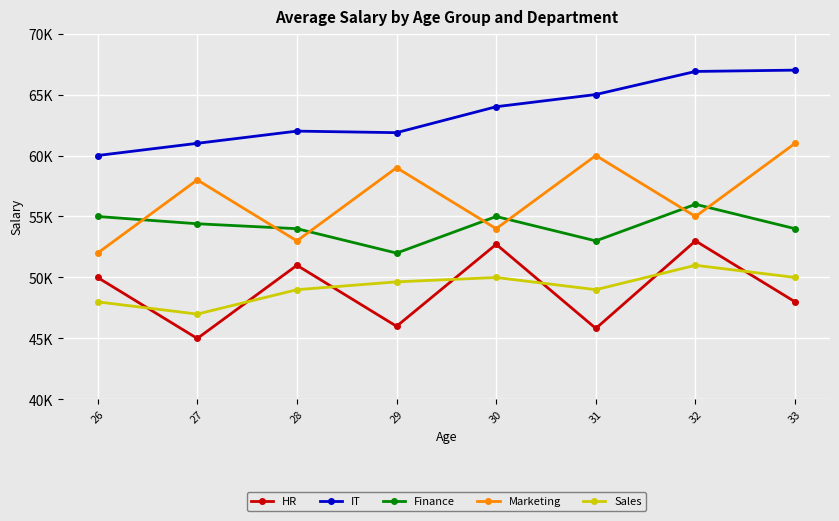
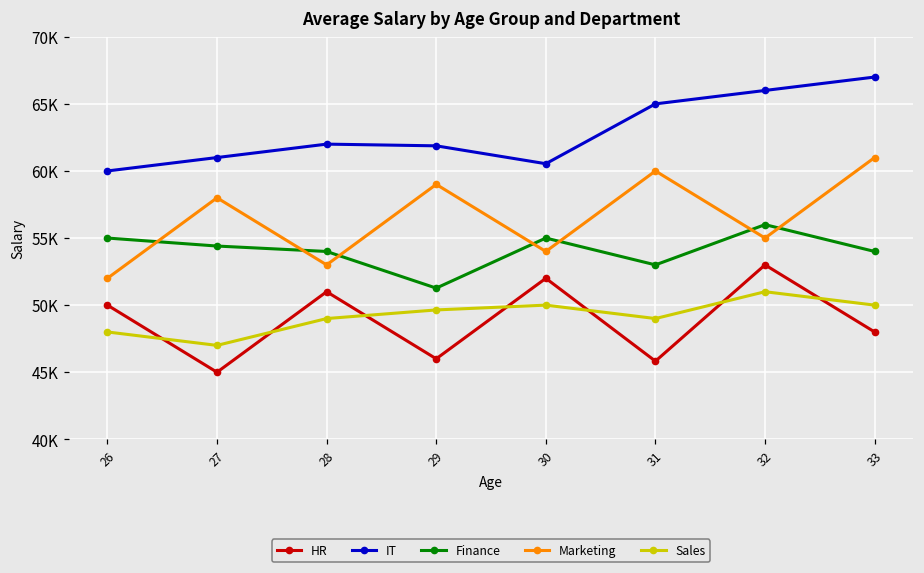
Finance, 29: 52000 -> 51300
HR, 30: 52700 -> 52000
IT, 30: 64000 -> 60500
IT, 32: 66900 -> 66000
